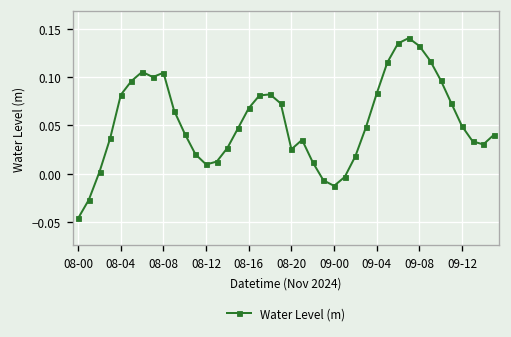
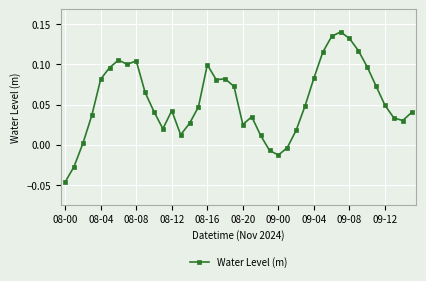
08-12: 0.01 -> 0.04
08-16: 0.07 -> 0.10
